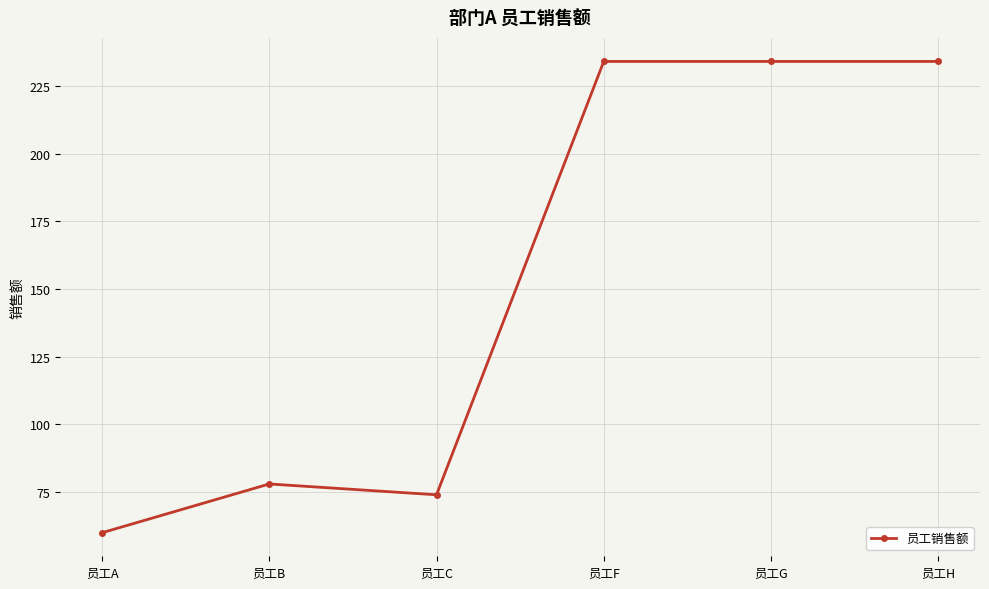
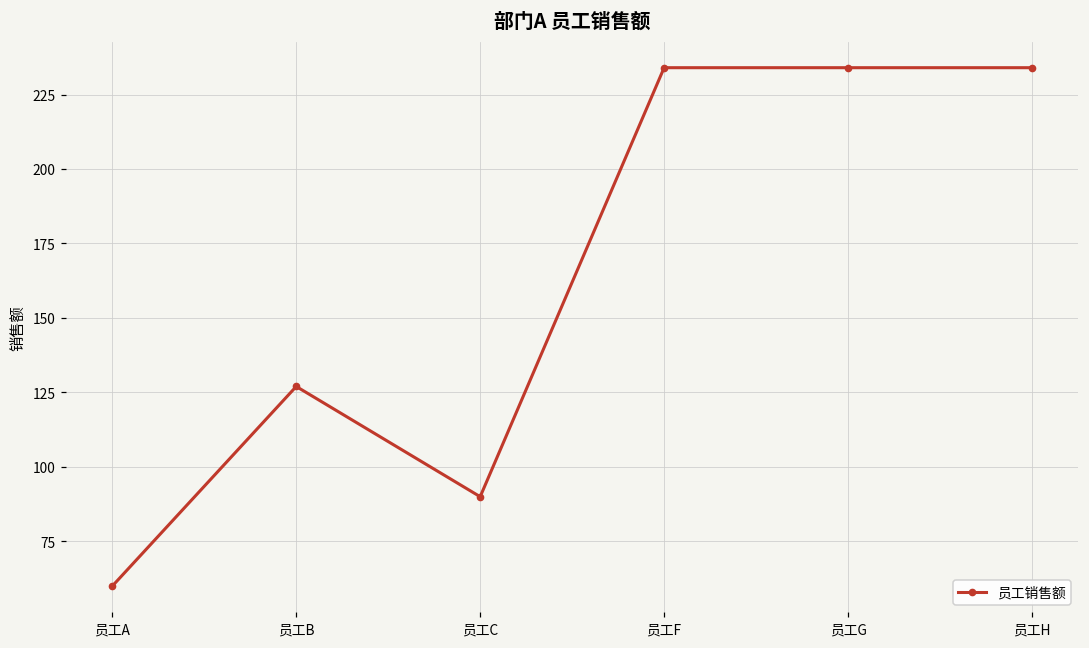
员工B: 78 -> 127
员工C: 74 -> 90
